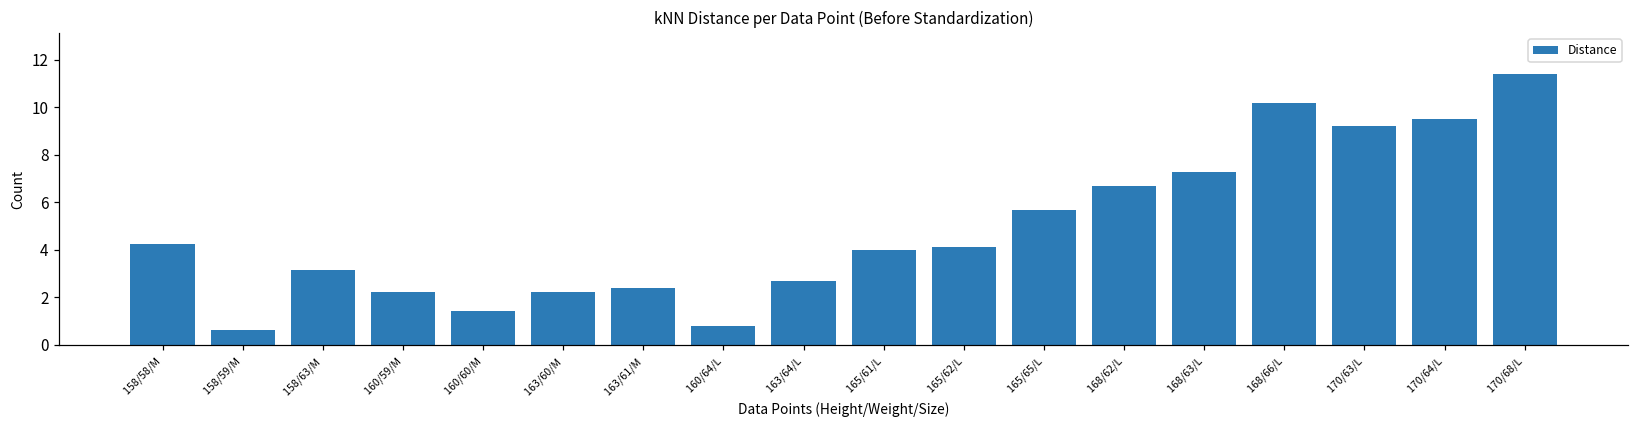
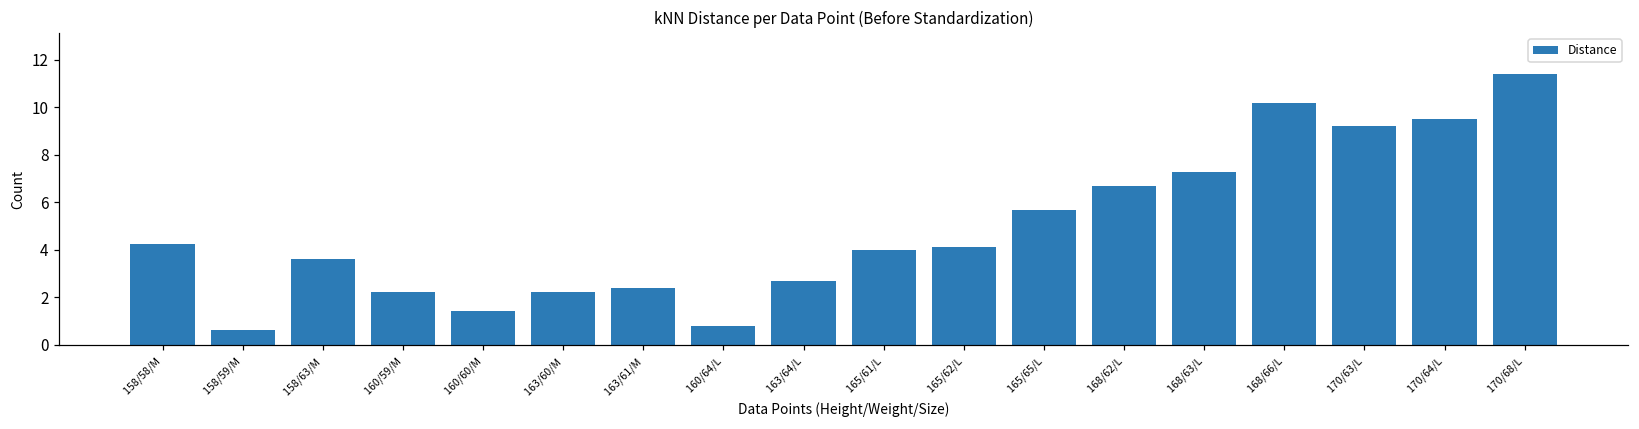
158/63/M: 3.1 -> 3.6
